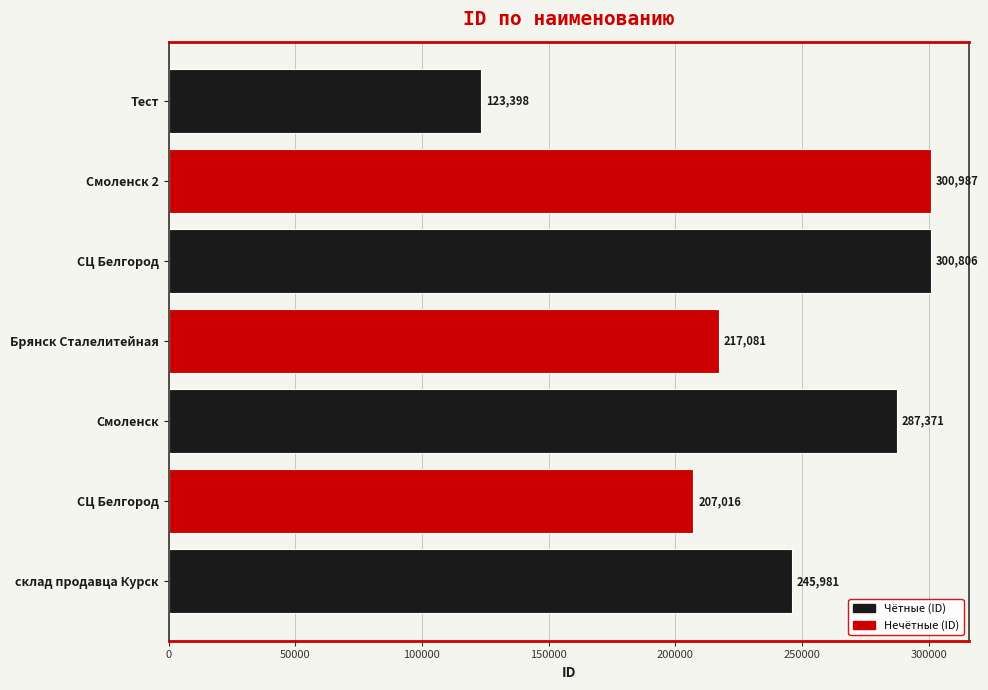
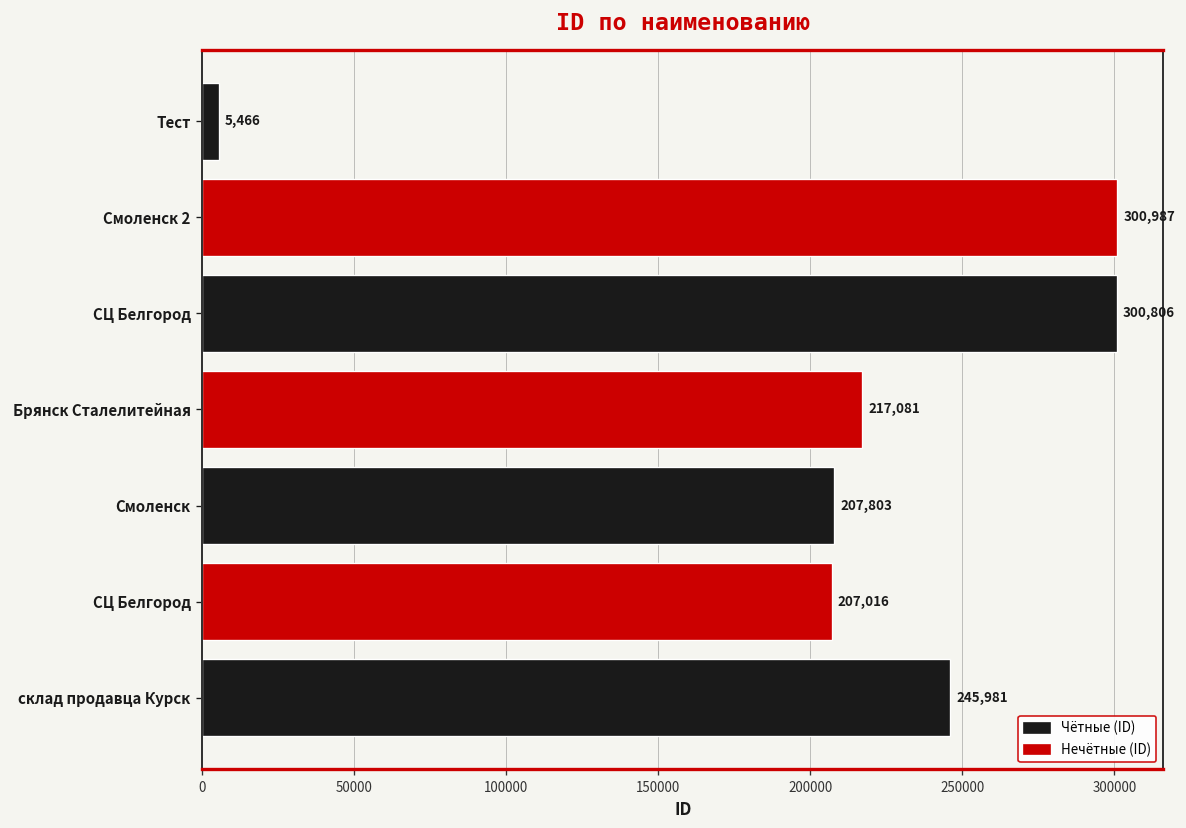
Тест: 123,398 -> 5,466
Смоленск: 287,371 -> 207,803
